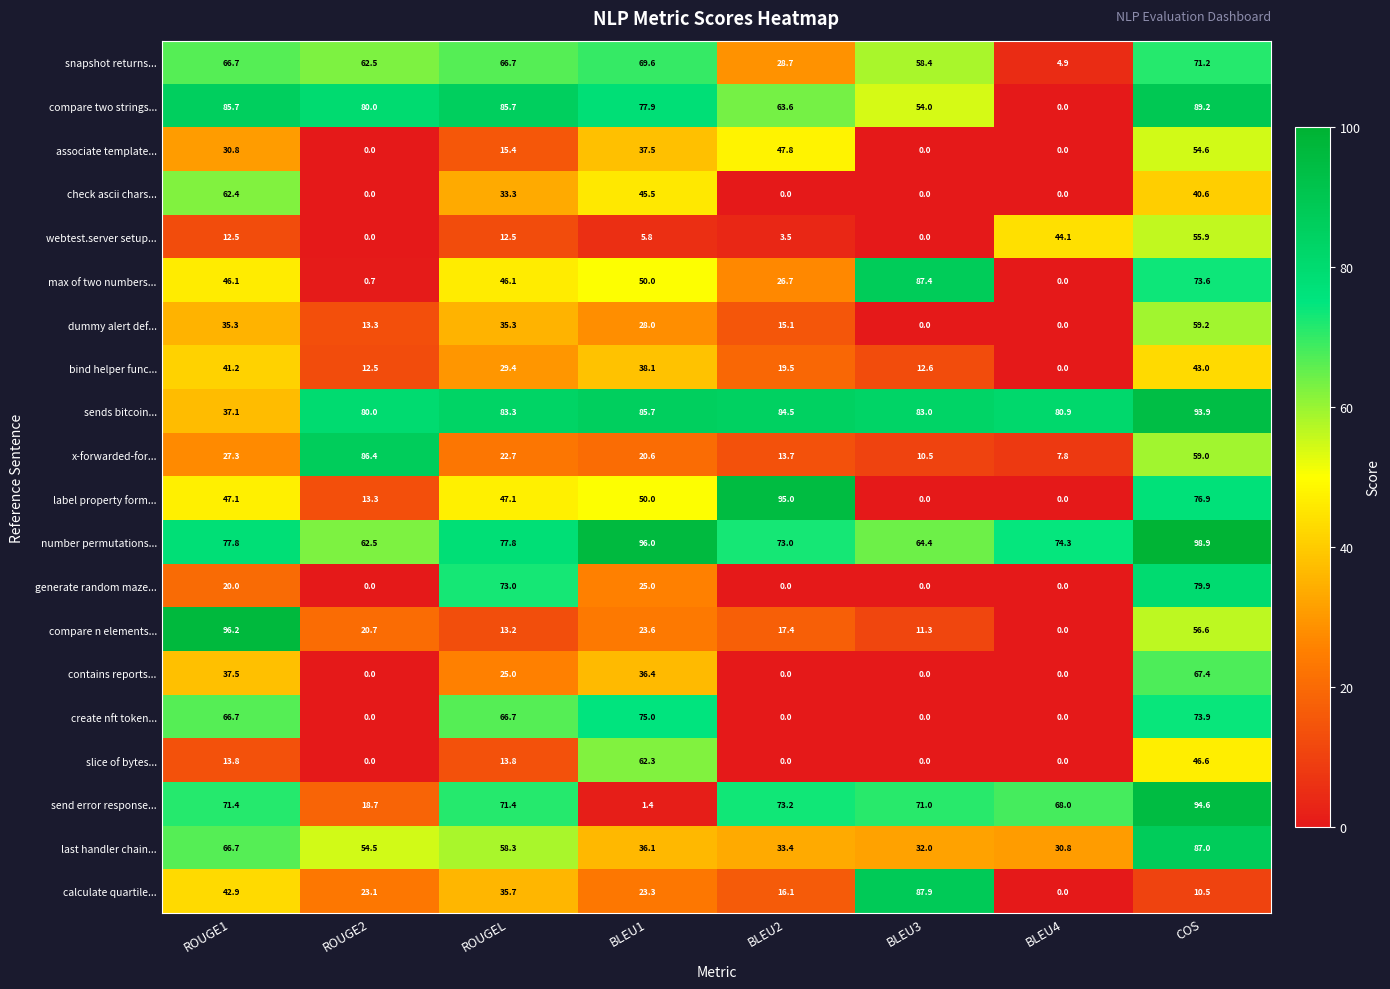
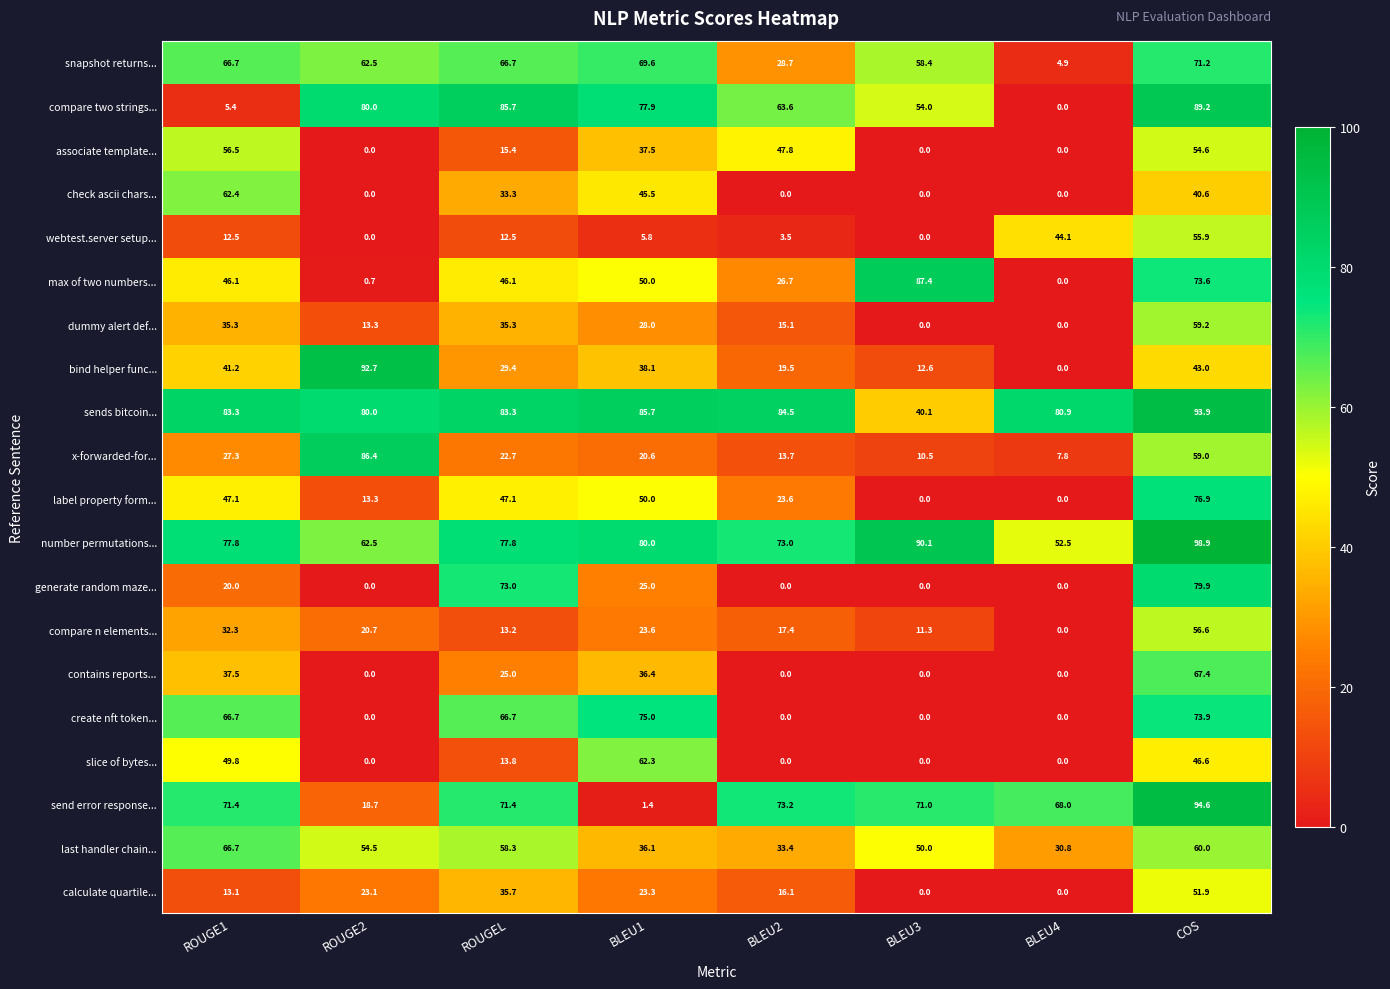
compare two strings..., ROUGE1: 85.7 -> 5.4
associate template..., ROUGE1: 30.8 -> 56.5
bind helper func..., ROUGE2: 12.5 -> 92.7
sends bitcoin..., ROUGE1: 37.1 -> 83.3
sends bitcoin..., BLEU3: 83.0 -> 40.1
label property form..., BLEU2: 95.0 -> 23.6
number permutations..., BLEU1: 96.0 -> 80.0
number permutations..., BLEU3: 64.4 -> 90.1
number permutations..., BLEU4: 74.3 -> 52.5
compare n elements..., ROUGE1: 96.2 -> 32.3
slice of bytes..., ROUGE1: 13.8 -> 49.8
last handler chain..., BLEU3: 32.0 -> 50.0
last handler chain..., COS: 87.0 -> 60.0
calculate quartile..., ROUGE1: 42.9 -> 13.1
calculate quartile..., BLEU3: 87.9 -> 0.0
calculate quartile..., COS: 10.5 -> 51.9
